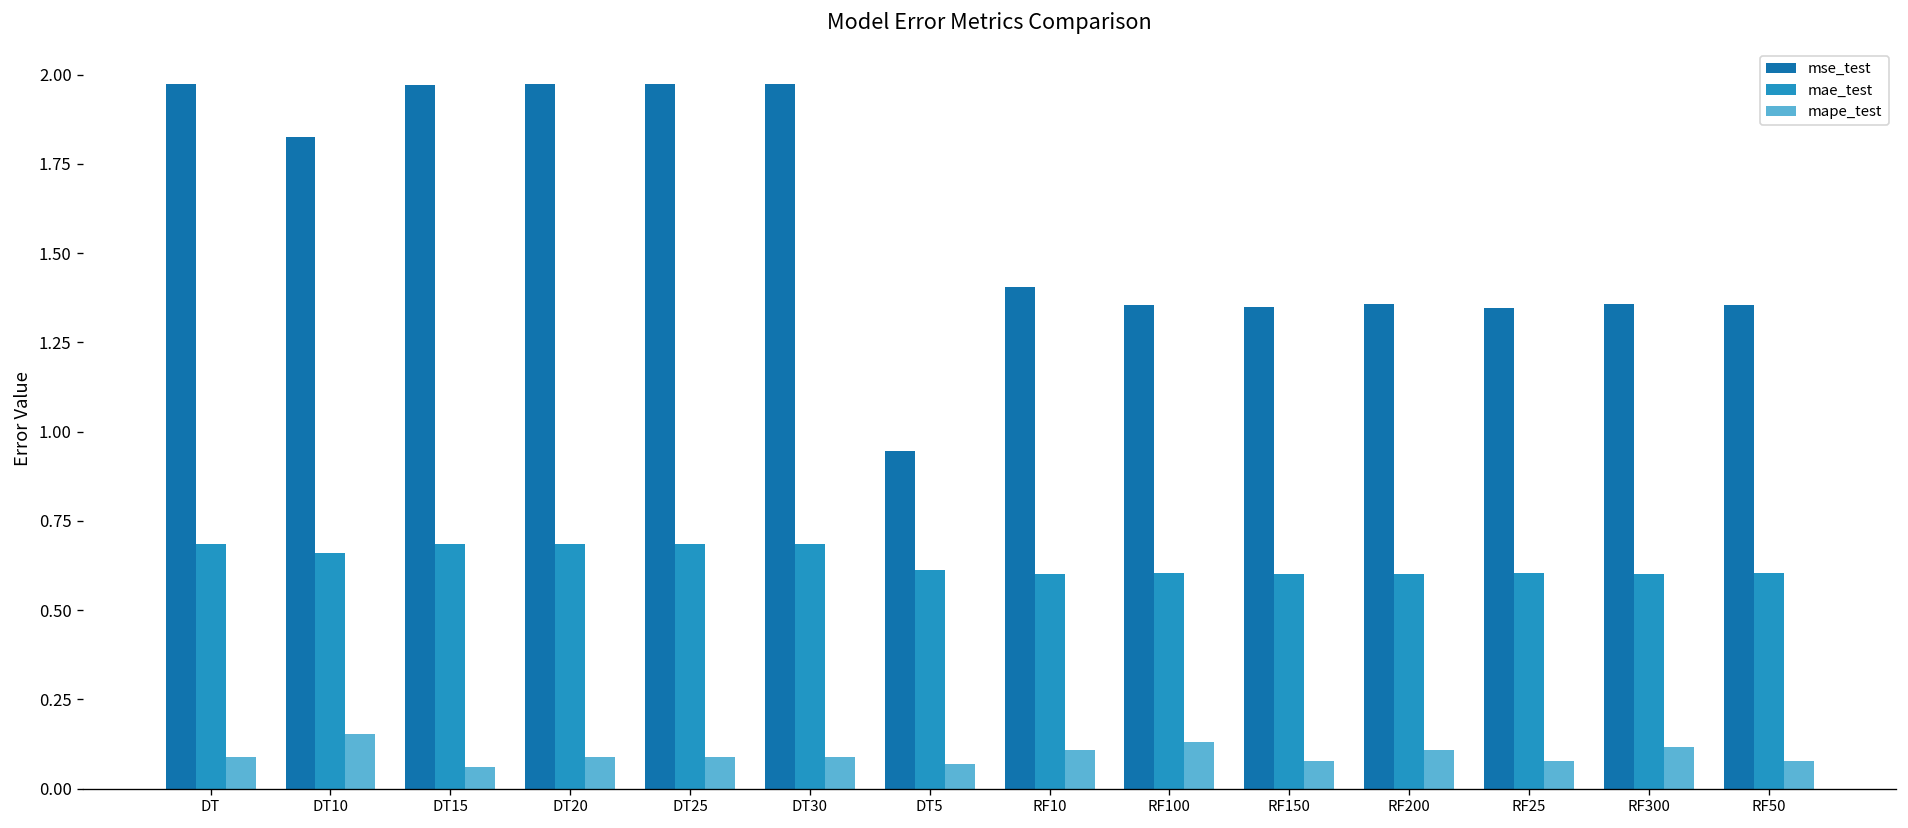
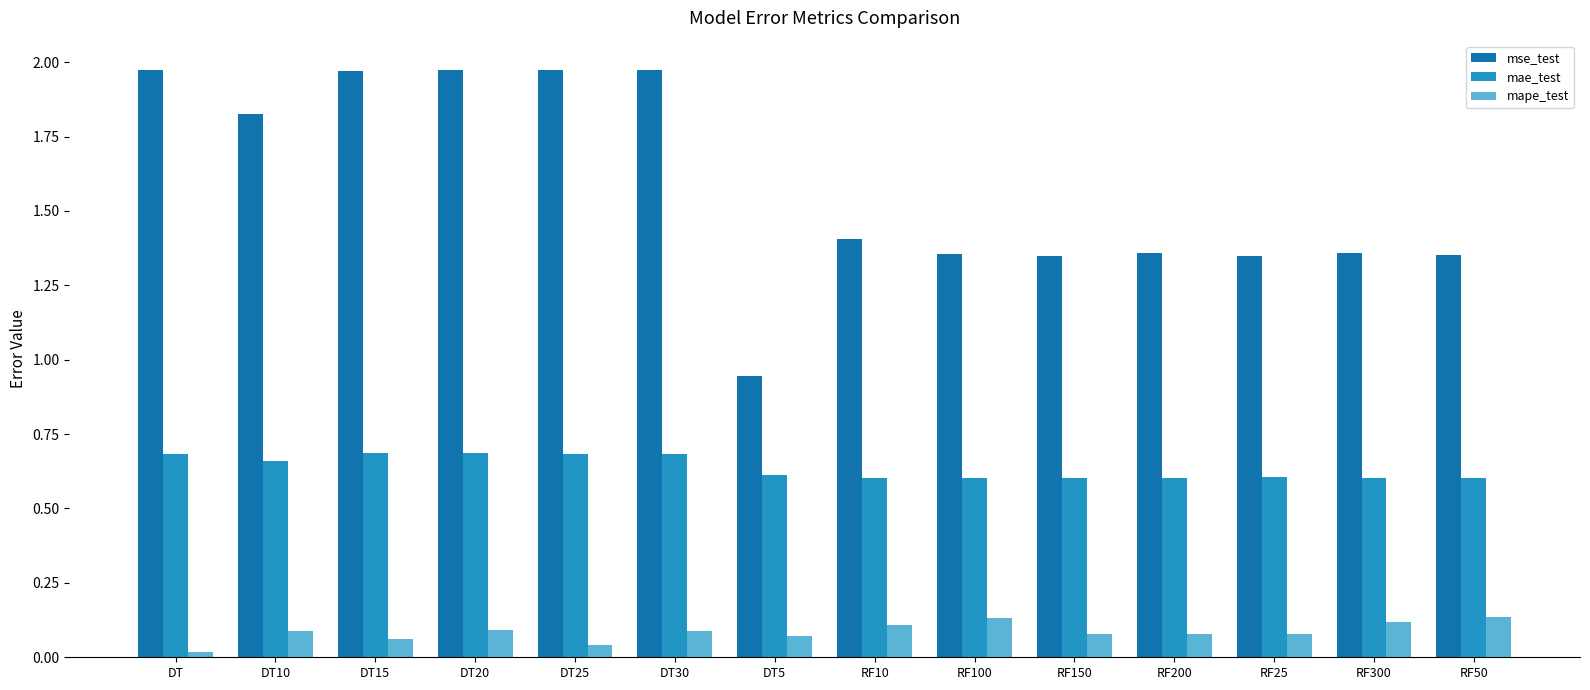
mape_test, DT: 0.09 -> 0.02
mape_test, DT10: 0.15 -> 0.09
mape_test, DT25: 0.09 -> 0.04
mape_test, RF200: 0.11 -> 0.08
mape_test, RF50: 0.08 -> 0.13
